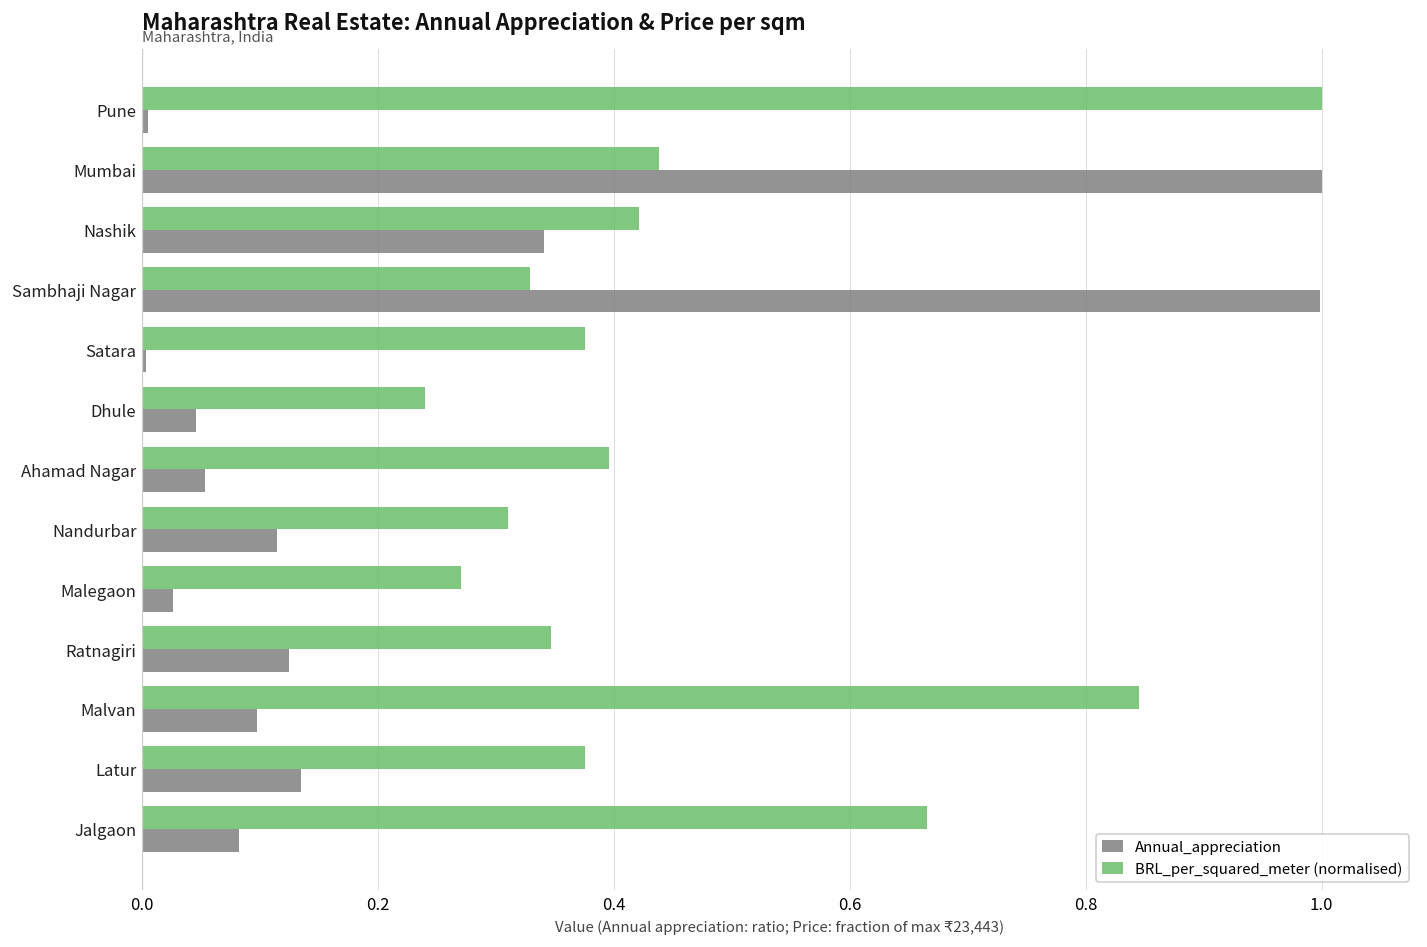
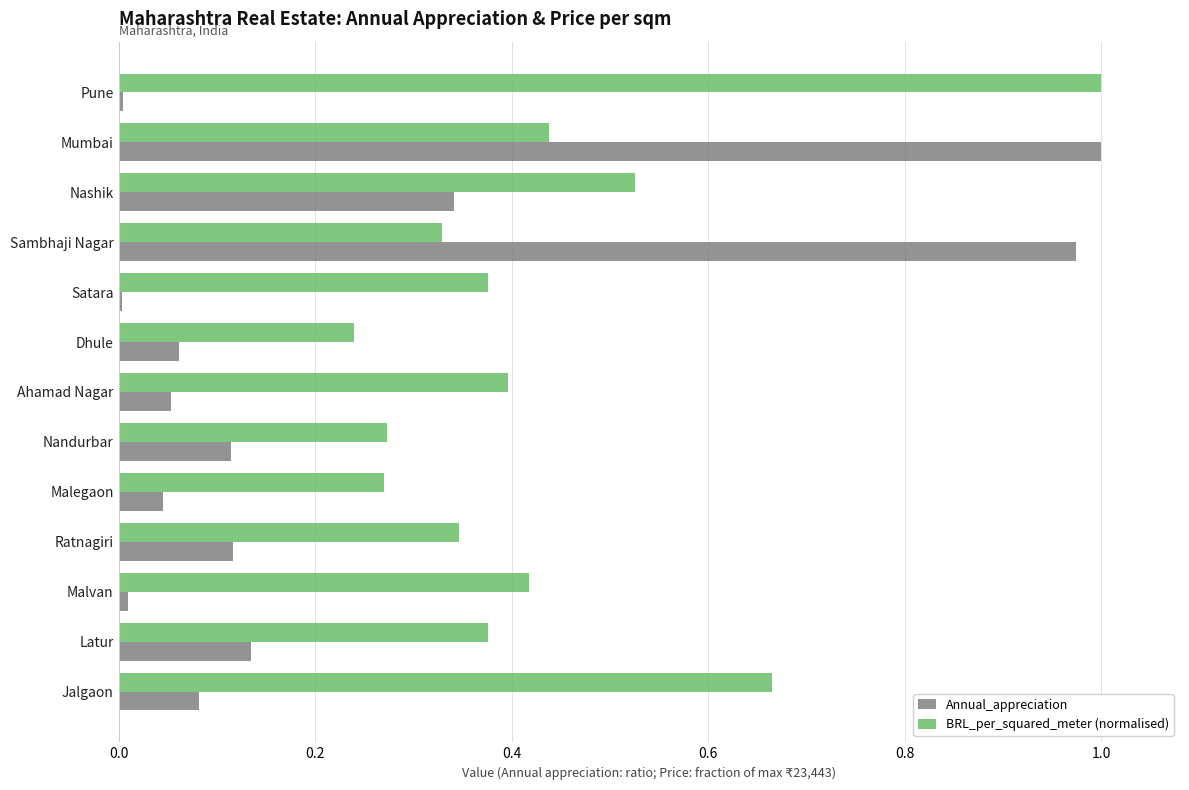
BRL_per_squared_meter (normalised), Nashik: 0.42 -> 0.53
Annual_appreciation, Sambhaji Nagar: 1.00 -> 0.97
Annual_appreciation, Dhule: 0.05 -> 0.06
BRL_per_squared_meter (normalised), Nandurbar: 0.31 -> 0.27
Annual_appreciation, Malegaon: 0.03 -> 0.05
Annual_appreciation, Ratnagiri: 0.125 -> 0.116
BRL_per_squared_meter (normalised), Malvan: 0.85 -> 0.42
Annual_appreciation, Malvan: 0.10 -> 0.01
